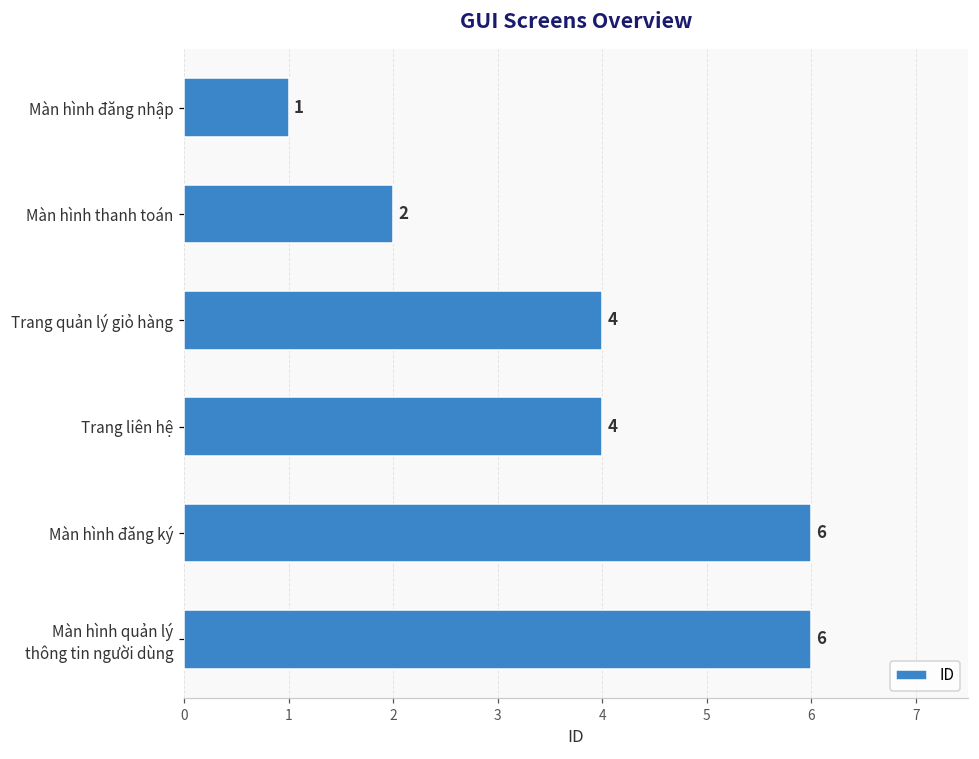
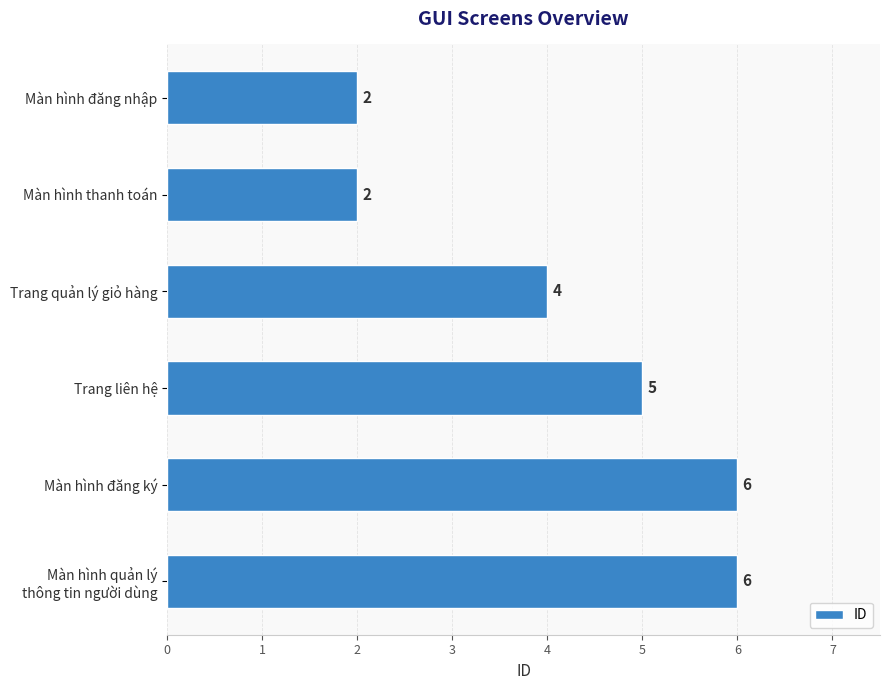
Màn hình đăng nhập: 1 -> 2
Trang liên hệ: 4 -> 5
